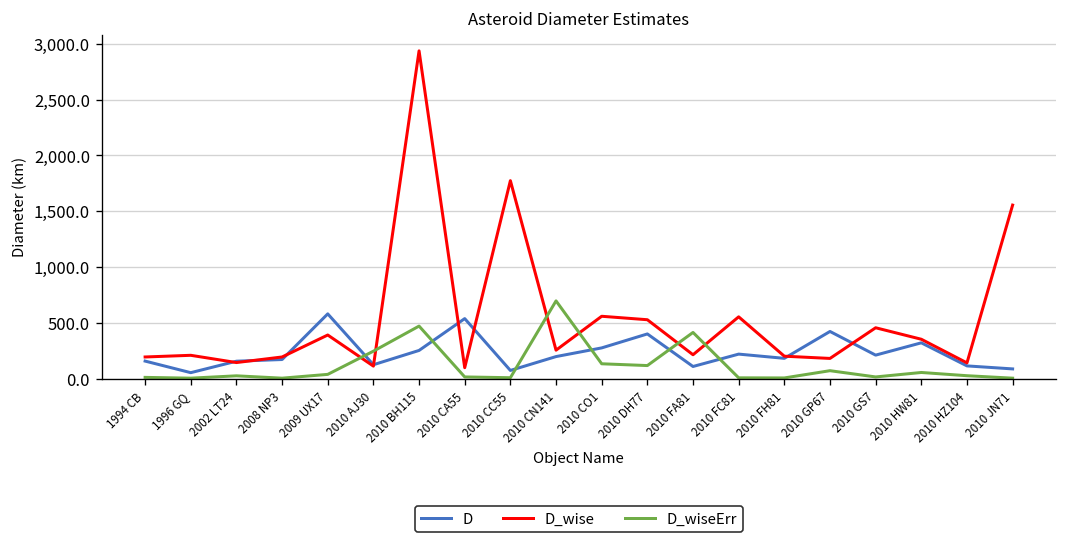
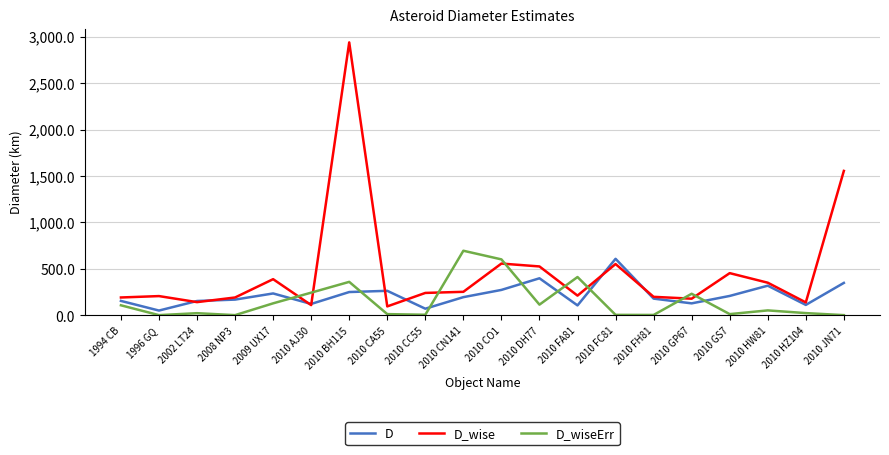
D_wiseErr, 1994 CB: 0 -> 100
D, 2009 UX17: 600 -> 200
D_wiseErr, 2009 UX17: 0 -> 100
D_wiseErr, 2010 BH115: 500 -> 400
D, 2010 CA55: 500 -> 300
D_wise, 2010 CC55: 1,800 -> 200
D_wiseErr, 2010 CO1: 100 -> 600
D, 2010 FC81: 200 -> 600
D, 2010 GP67: 400 -> 100
D_wiseErr, 2010 GP67: 100 -> 200
D, 2010 JN71: 100 -> 300
